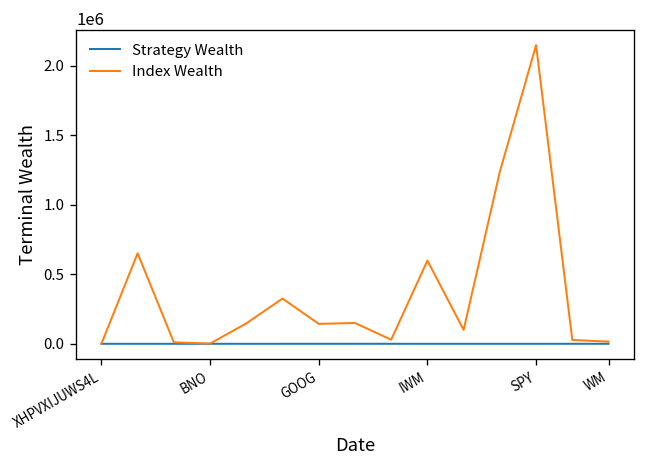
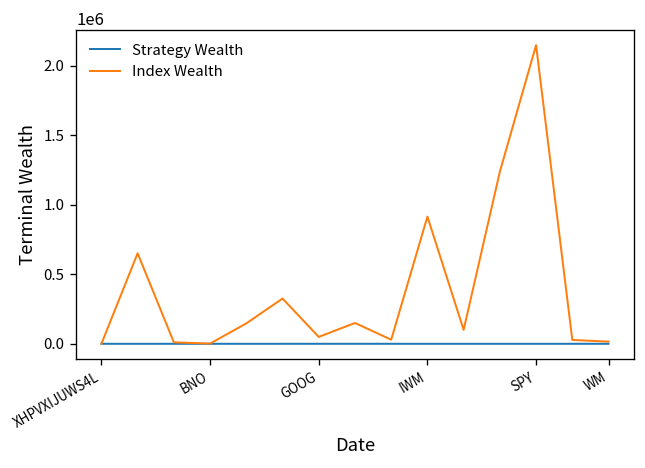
Index Wealth, GOOG: 140000 -> 50000
Index Wealth, IWM: 600000 -> 920000
